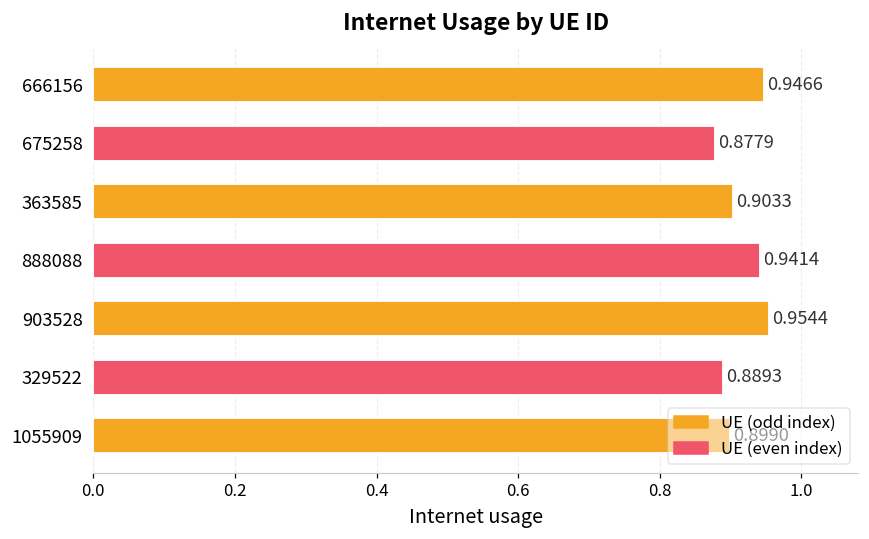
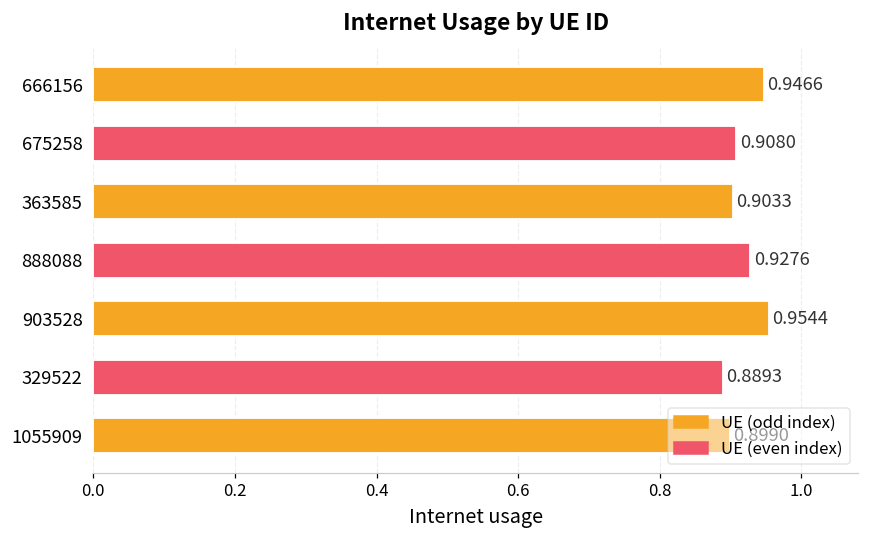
675258: 0.8779 -> 0.9080
888088: 0.9414 -> 0.9276
